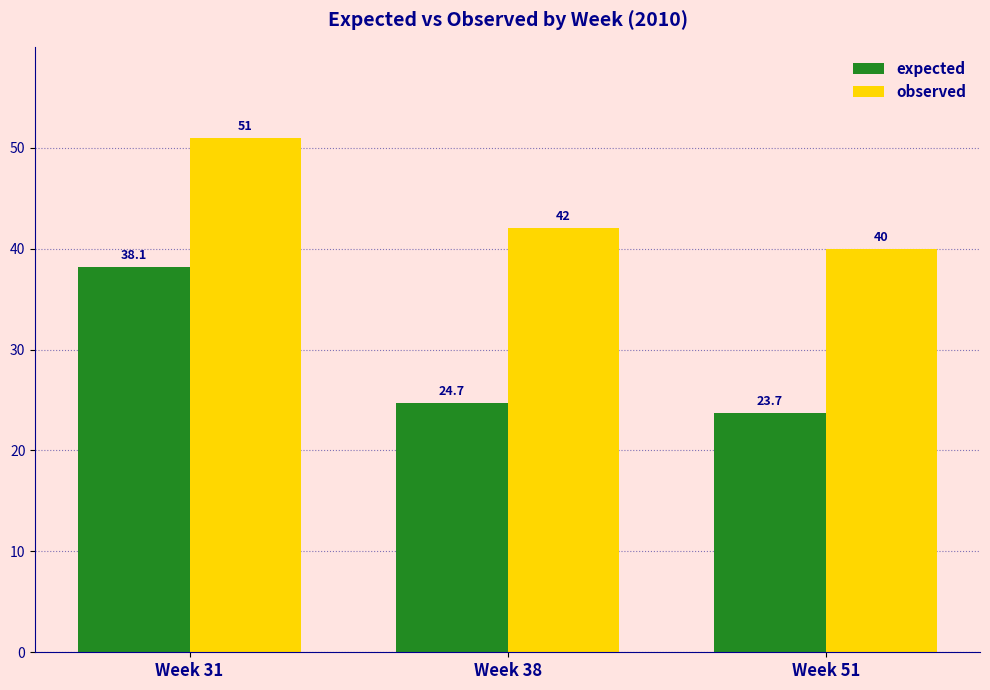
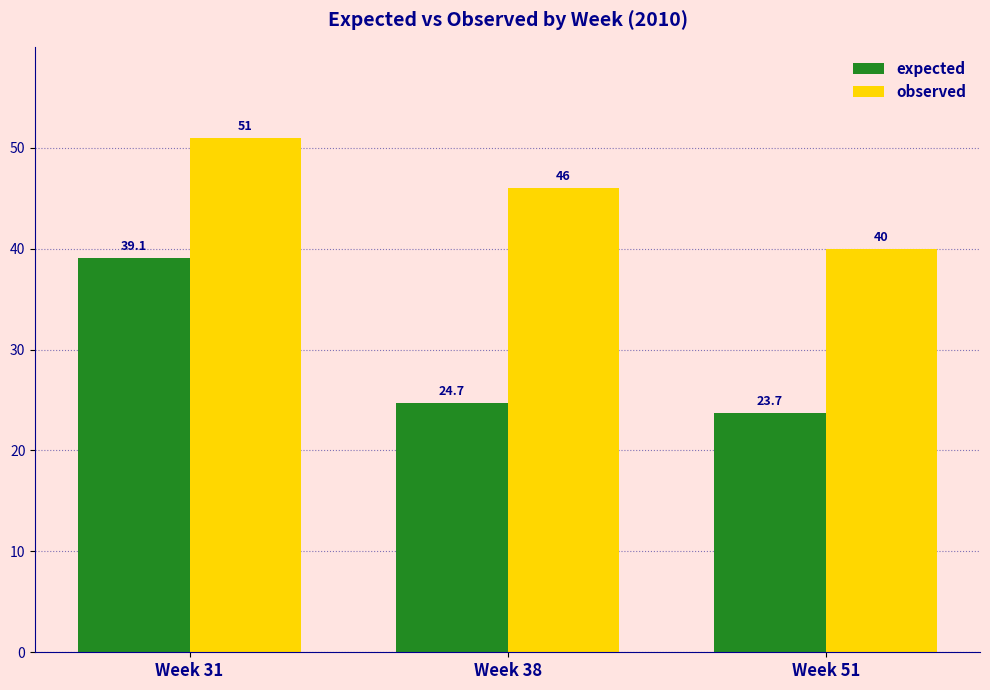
expected, Week 31: 38.1 -> 39.1
observed, Week 38: 42 -> 46
